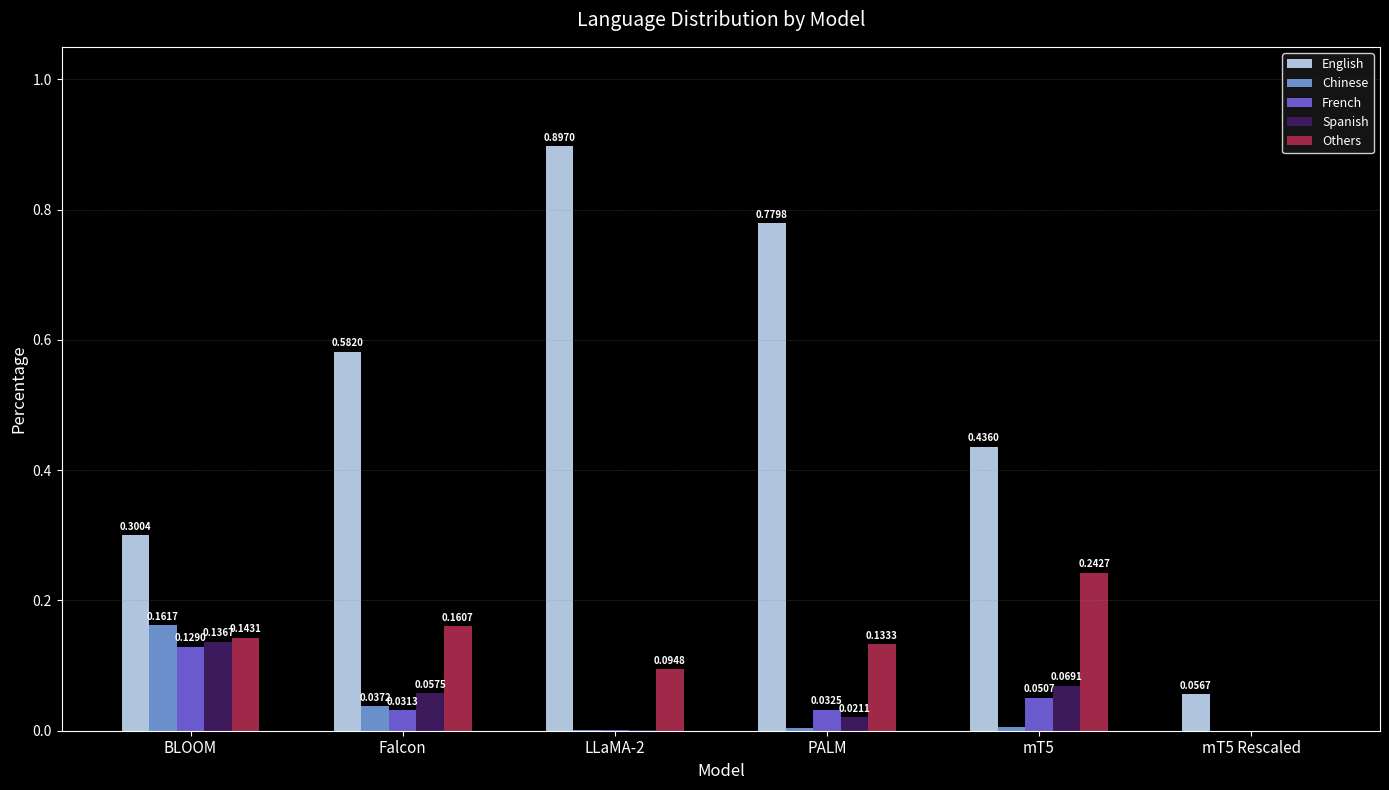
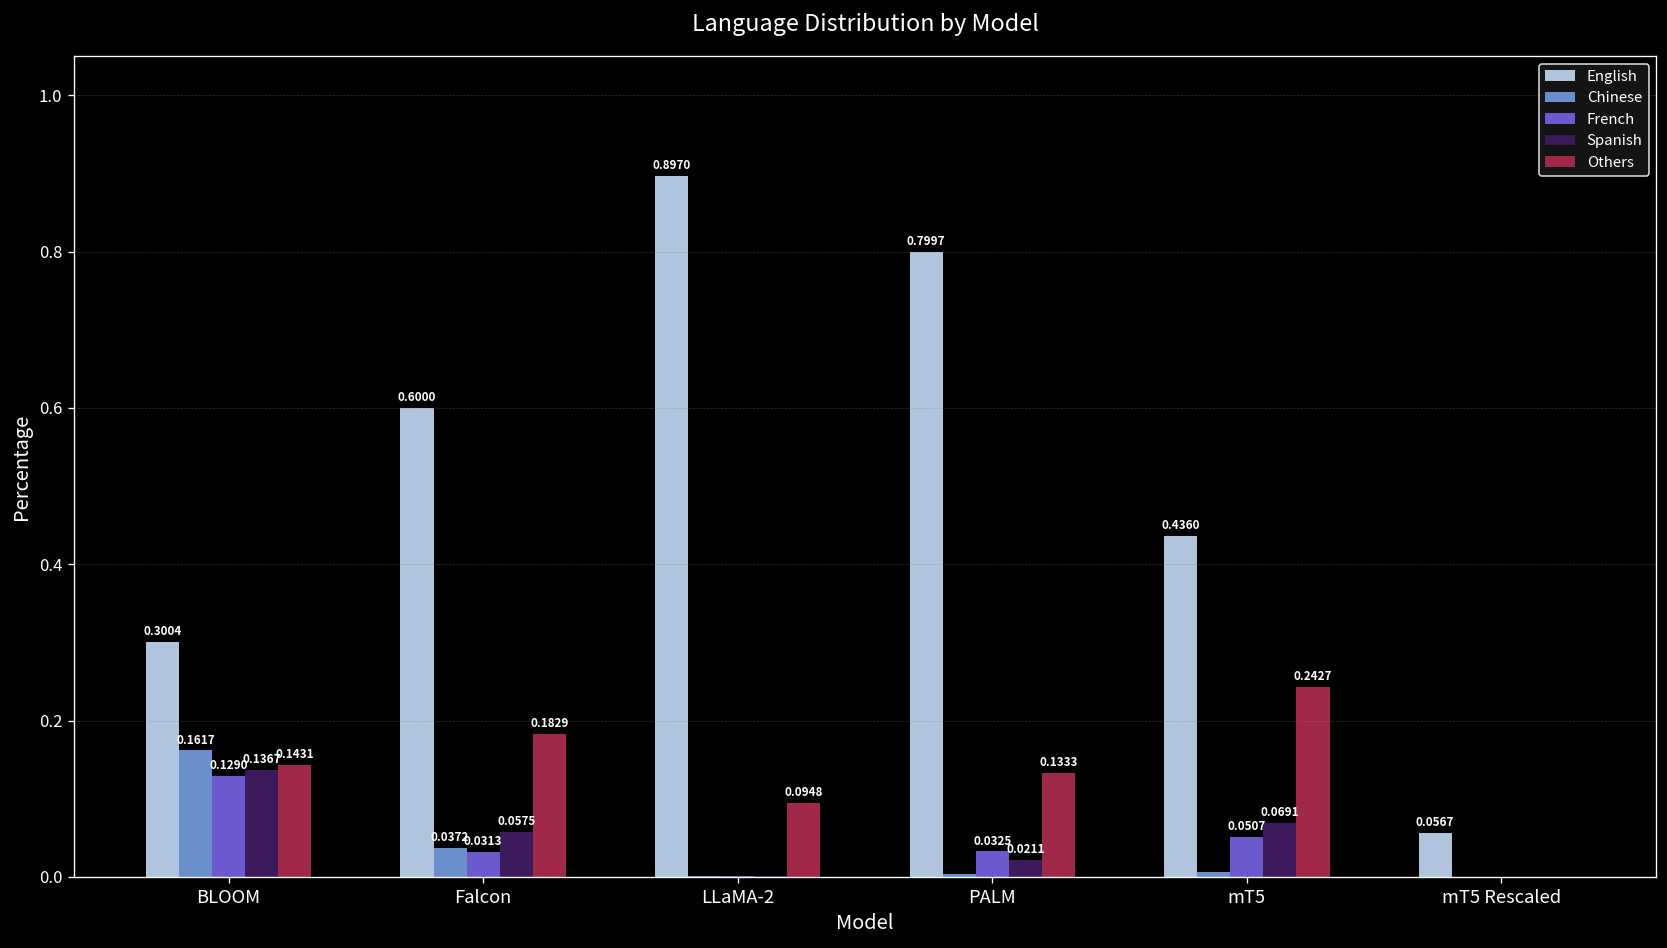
English, Falcon: 0.5820 -> 0.6000
Others, Falcon: 0.1607 -> 0.1829
English, PALM: 0.7798 -> 0.7997
